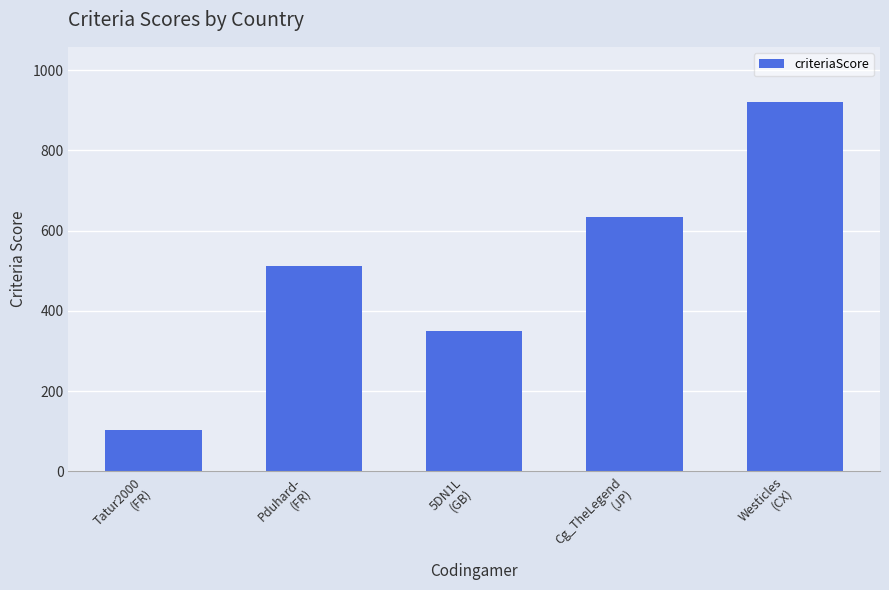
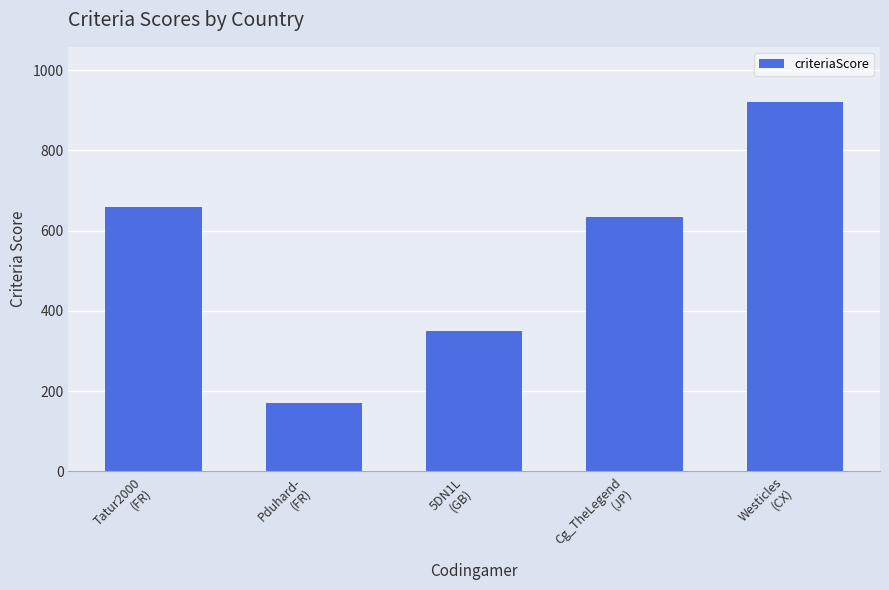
Tatur2000 (FR): 100 -> 660
Pduhard- (FR): 510 -> 170
